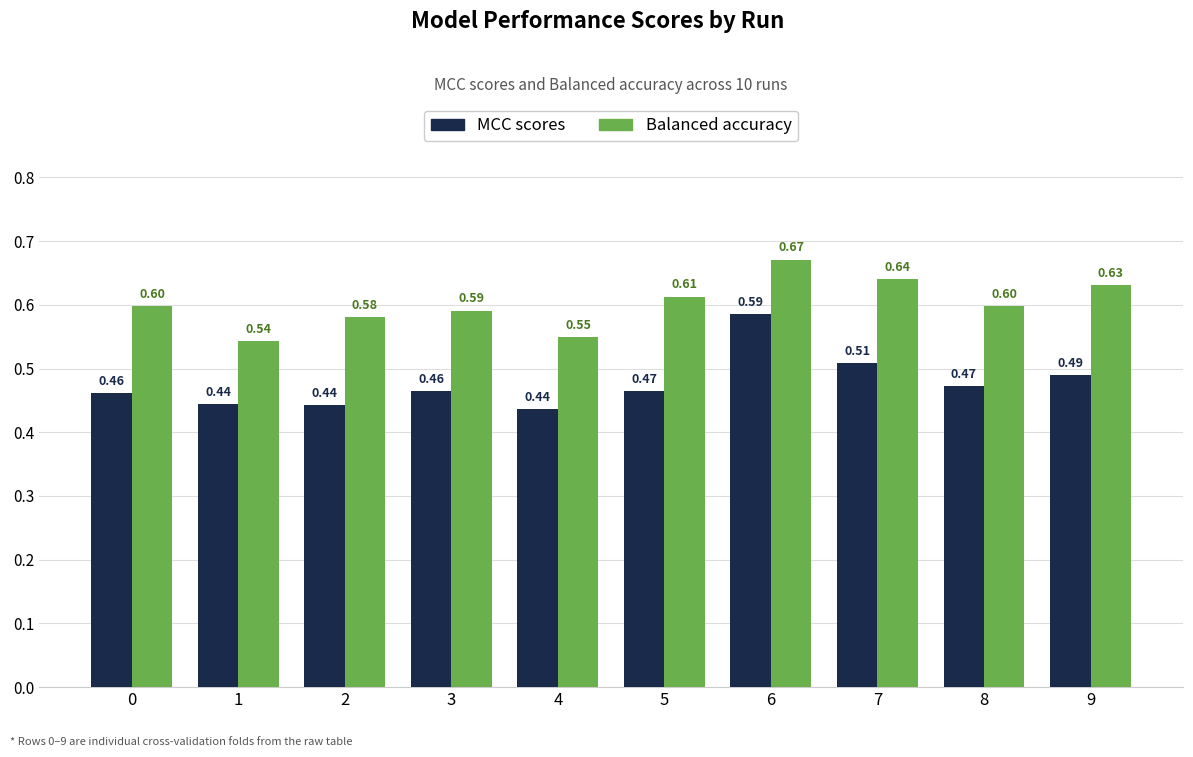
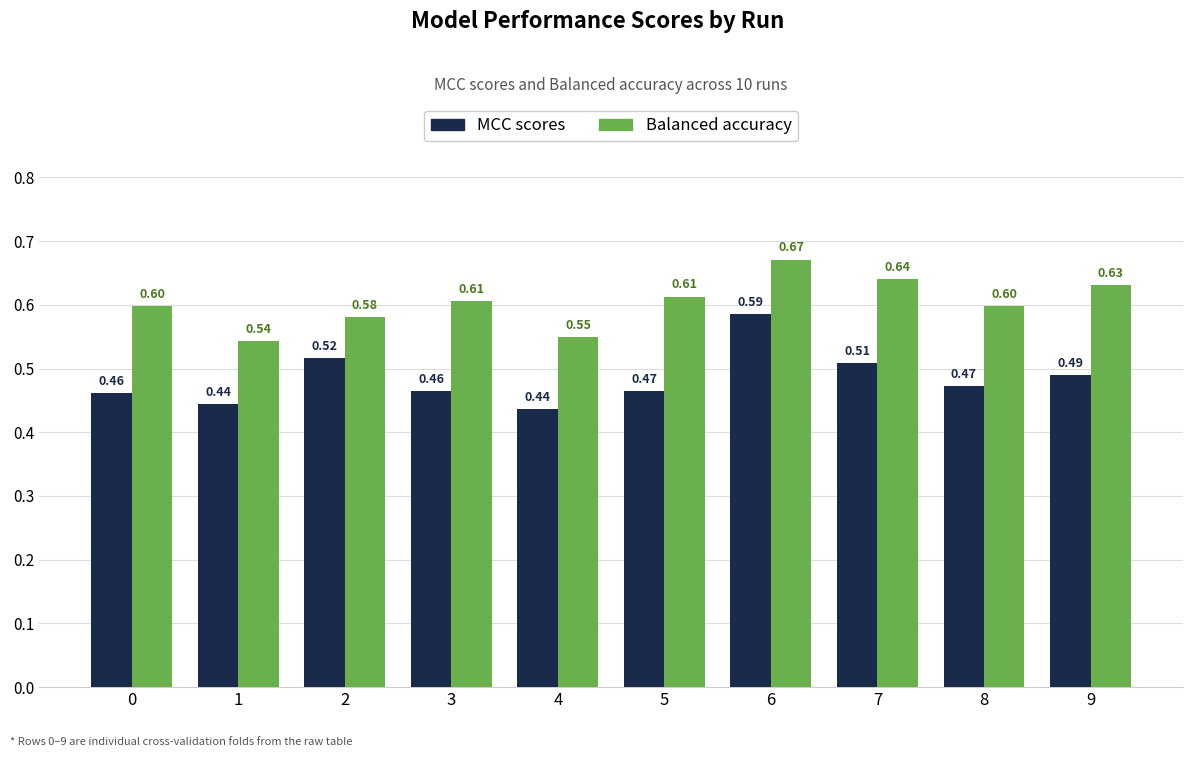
MCC scores, 2: 0.44 -> 0.52
Balanced accuracy, 3: 0.59 -> 0.61
